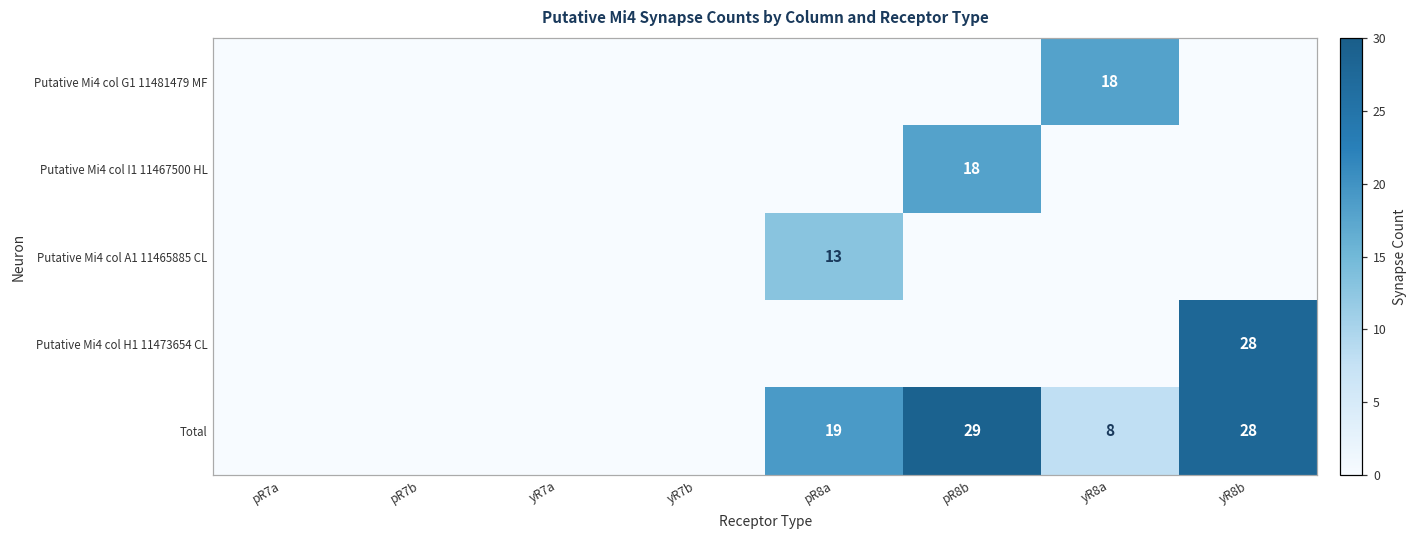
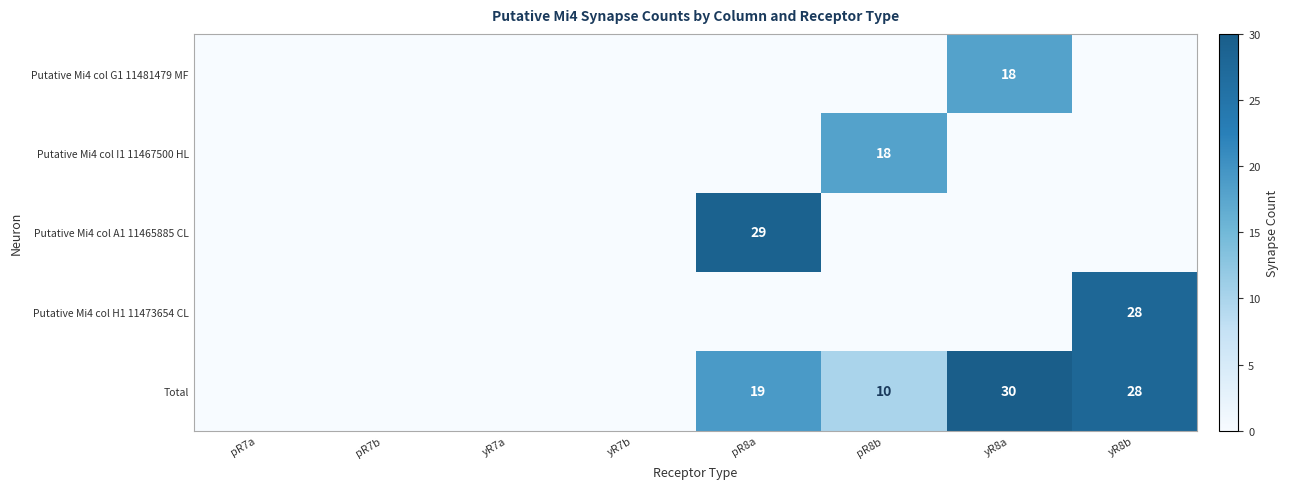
Putative Mi4 col A1 11465885 CL, pR8a: 13 -> 29
Total, pR8b: 29 -> 10
Total, yR8a: 8 -> 30
